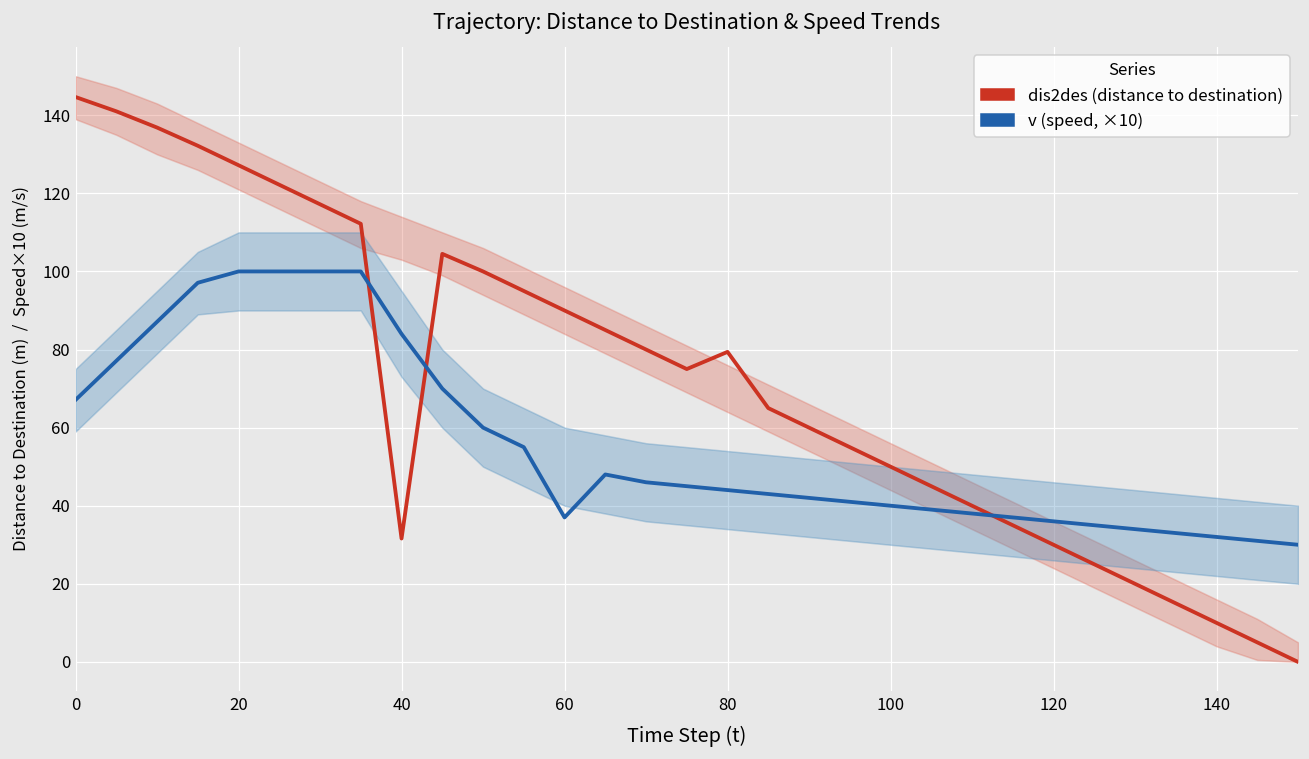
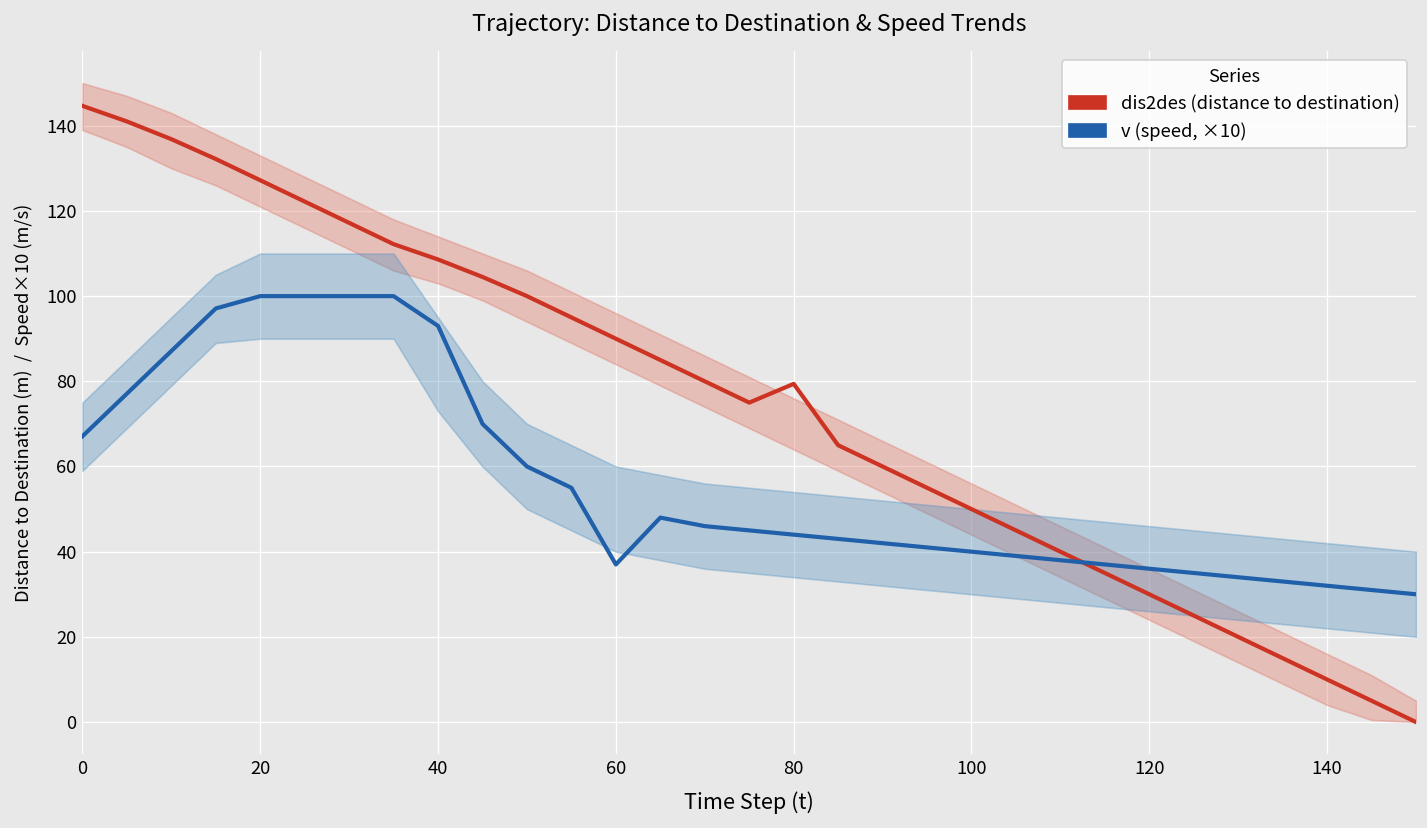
dis2des (distance to destination), 40: 32 -> 109
v (speed, ×10), 40: 84 -> 93
